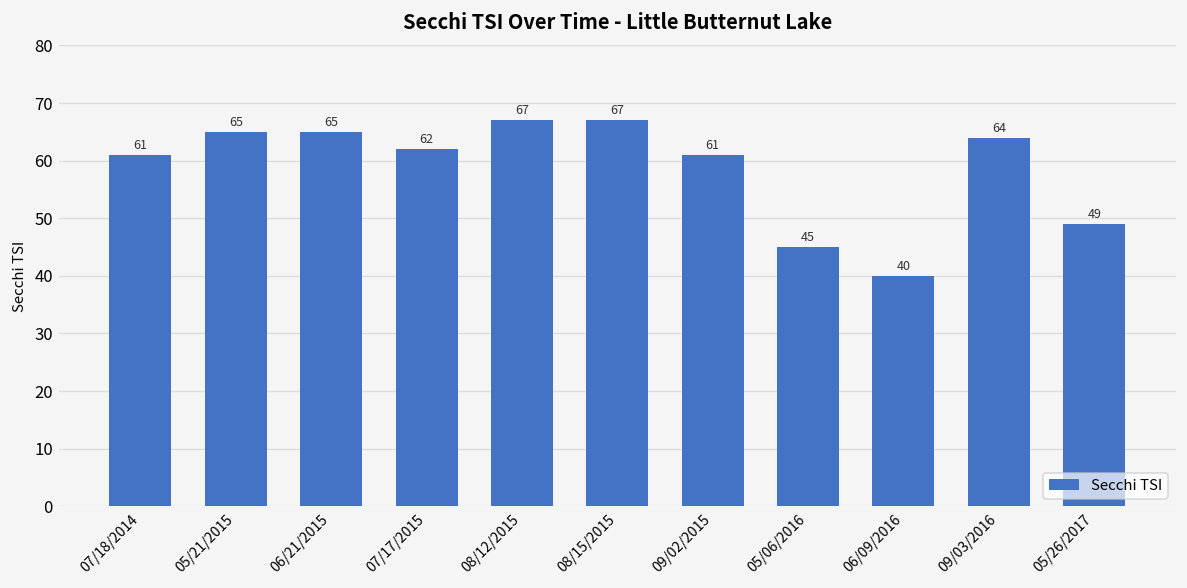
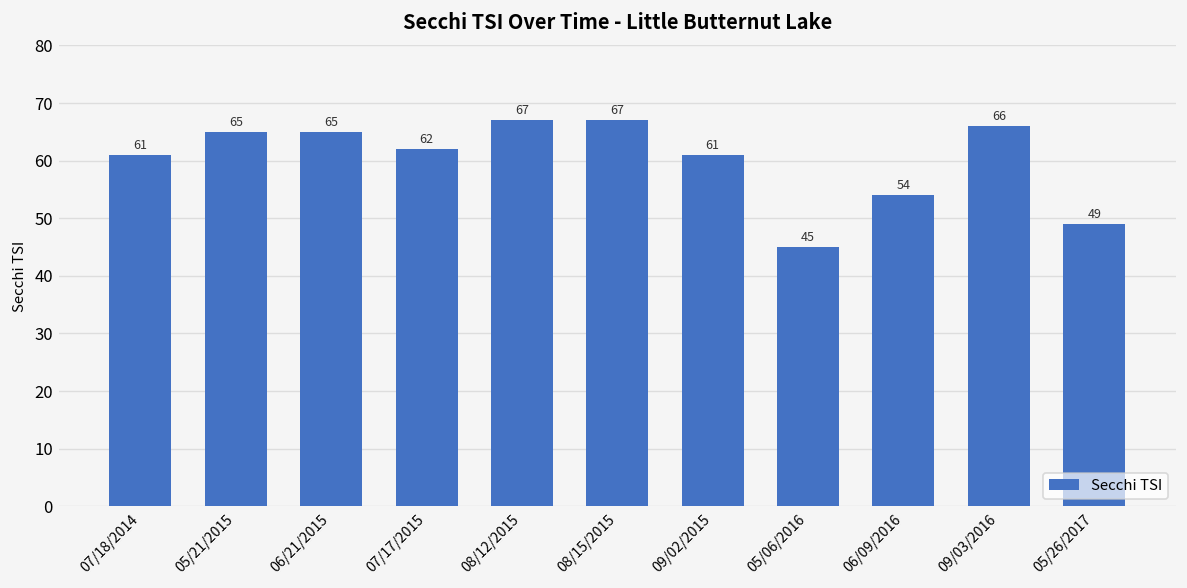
06/09/2016: 40 -> 54
09/03/2016: 64 -> 66
